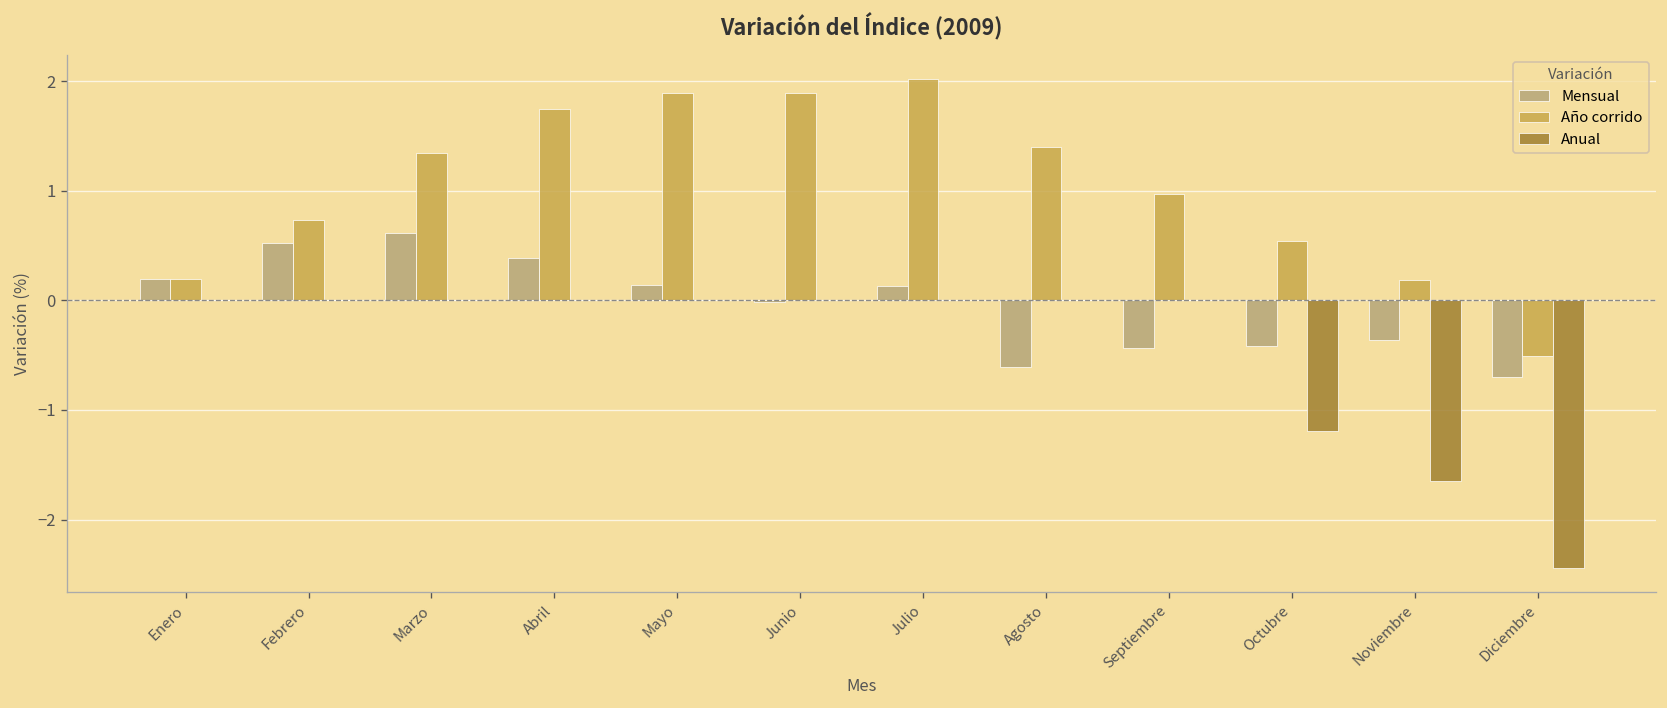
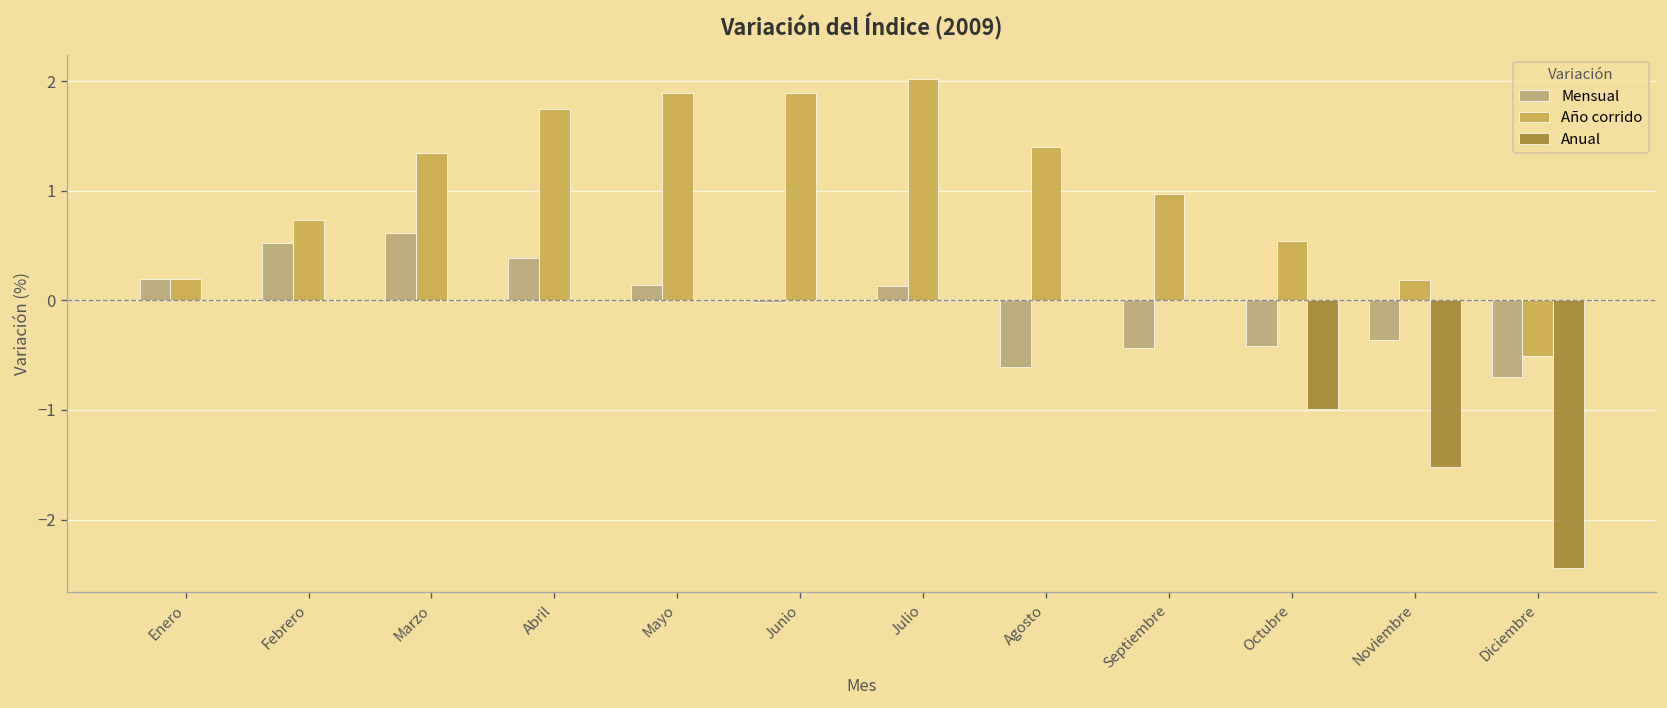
Anual, Octubre: -1.2 -> -1.0
Anual, Noviembre: -1.7 -> -1.5
